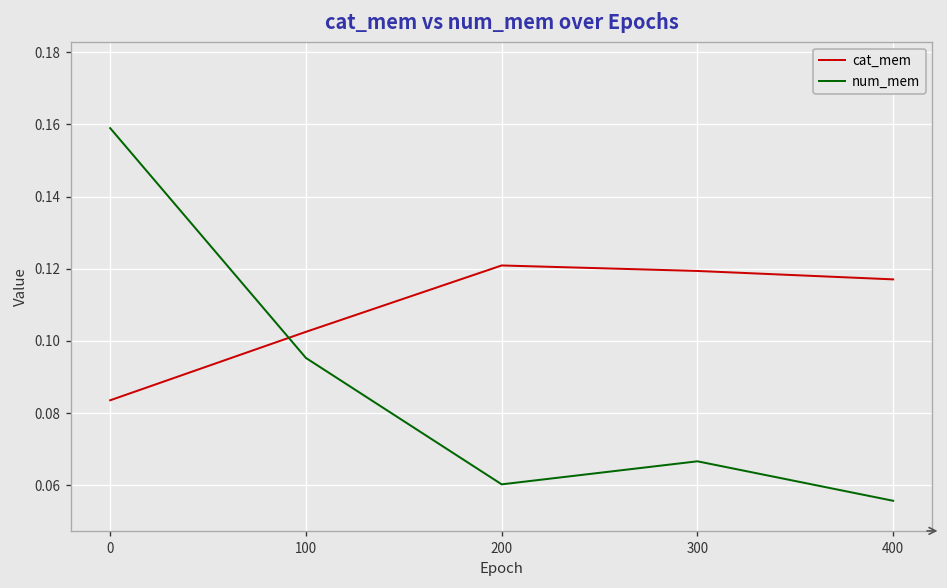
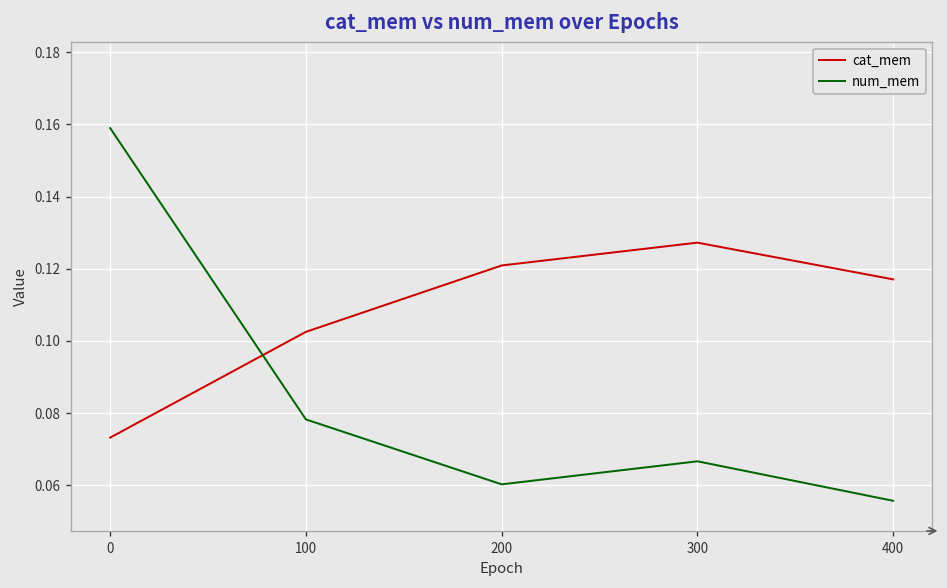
cat_mem, 0: 0.084 -> 0.073
num_mem, 100: 0.095 -> 0.078
cat_mem, 300: 0.119 -> 0.127
